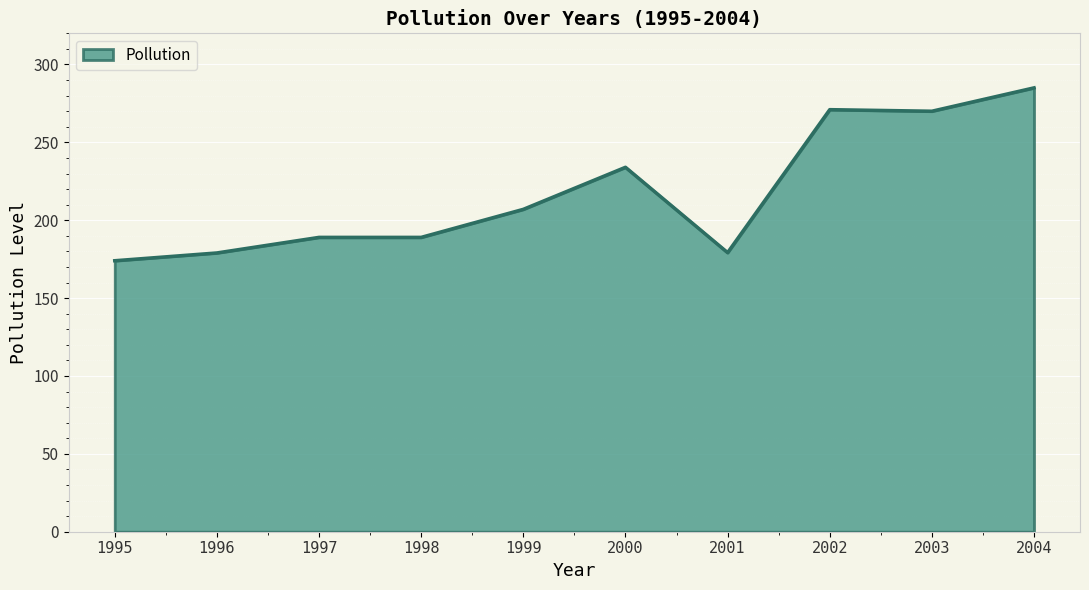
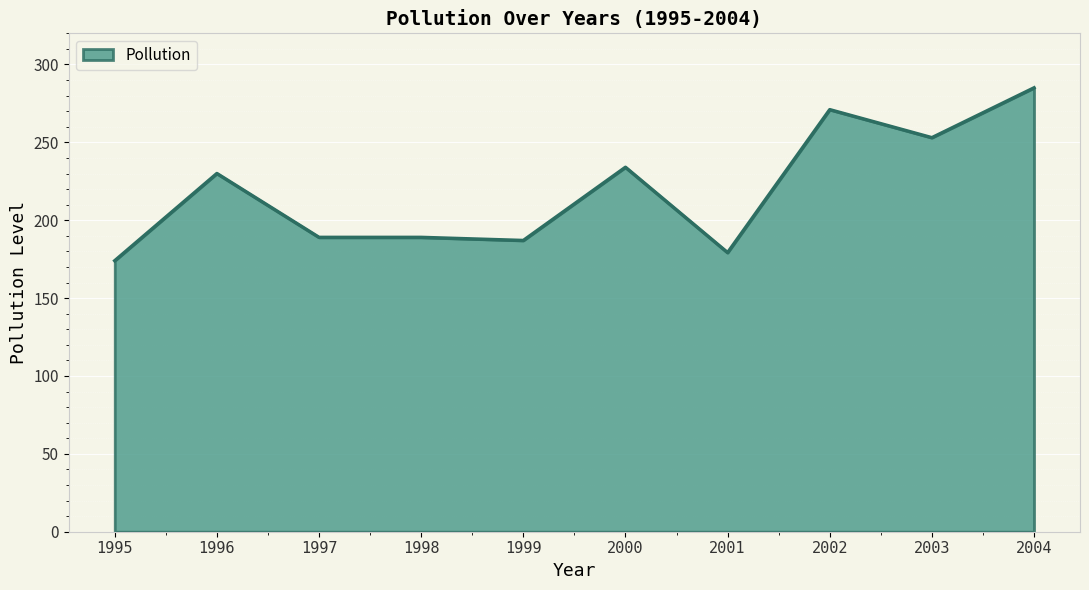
1996: 179 -> 230
1999: 207 -> 187
2003: 270 -> 253
